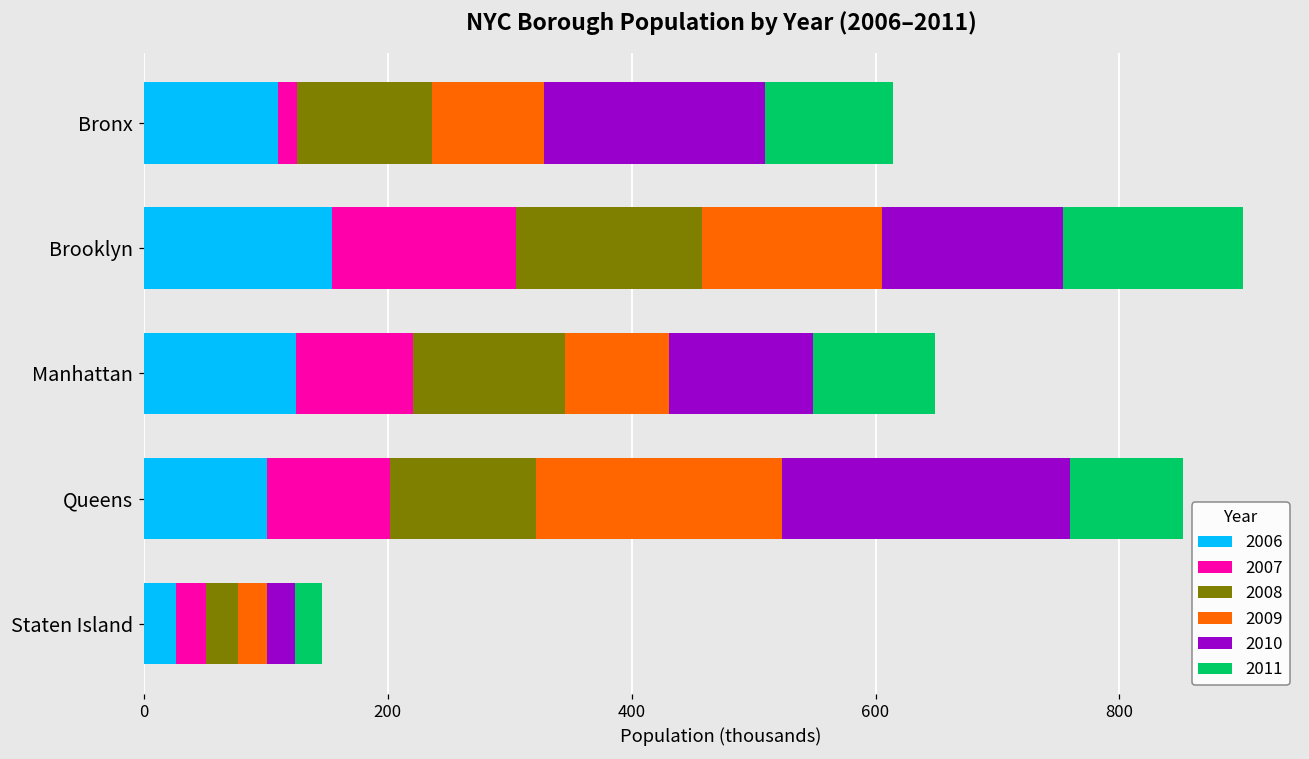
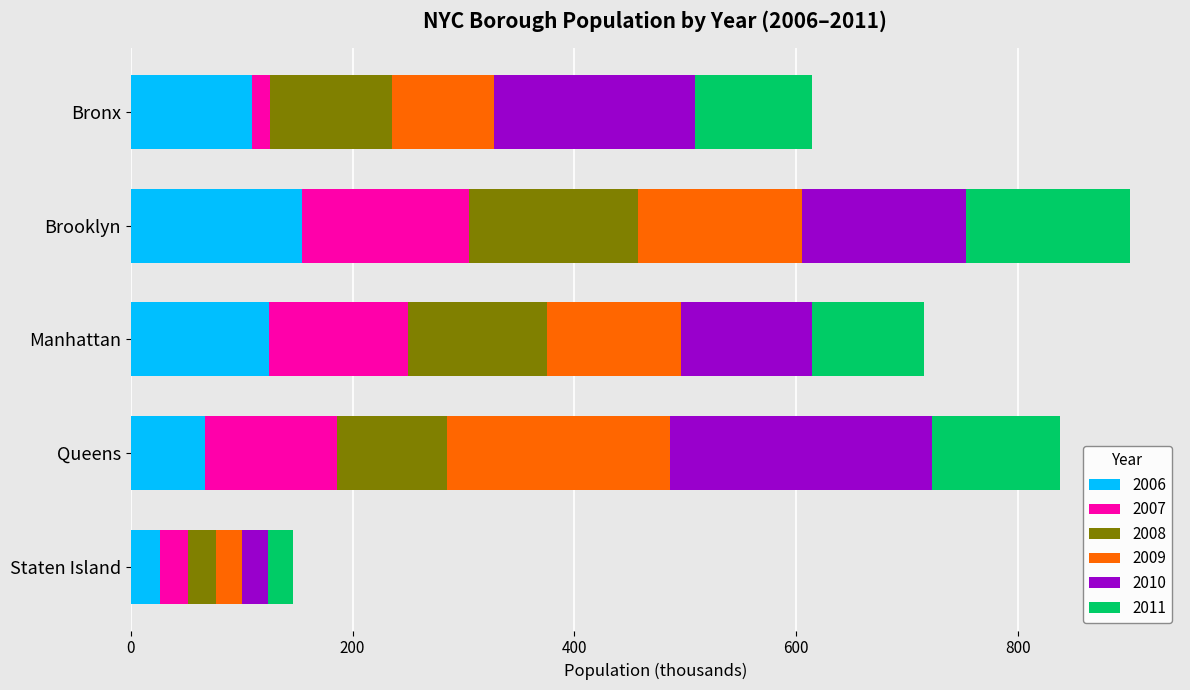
2007, Manhattan: 96 -> 126
2009, Manhattan: 85 -> 121
2006, Queens: 101 -> 67
2007, Queens: 101 -> 119
2008, Queens: 119 -> 99
2011, Queens: 93 -> 115
